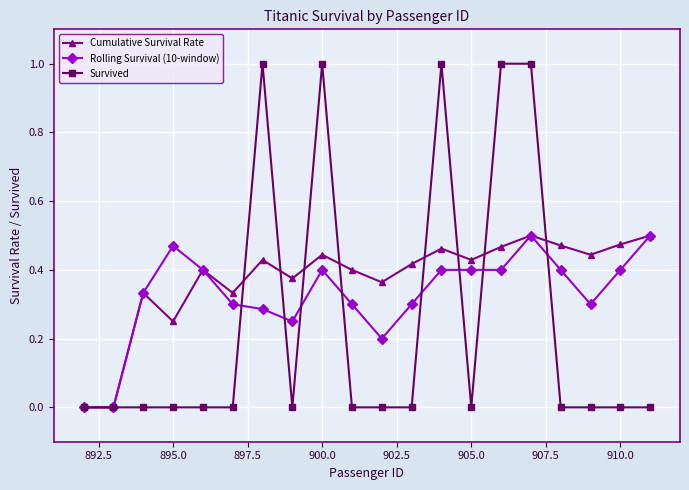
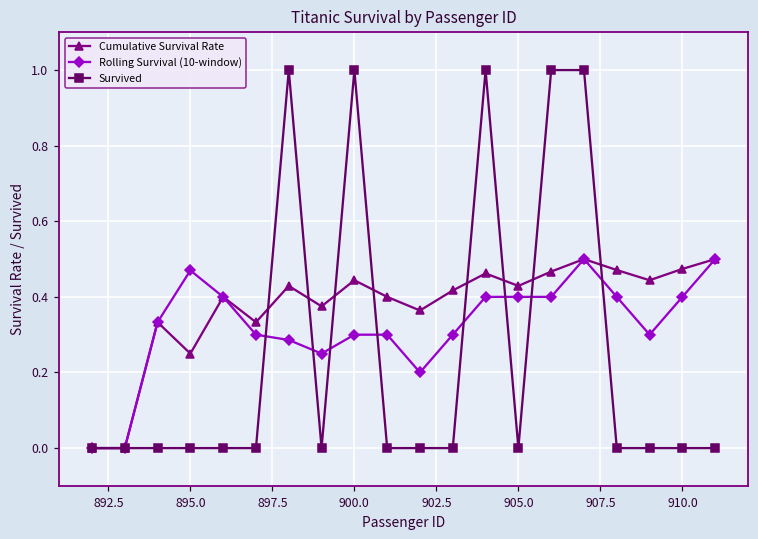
Rolling Survival (10-window), 900.0: 0.4 -> 0.3
